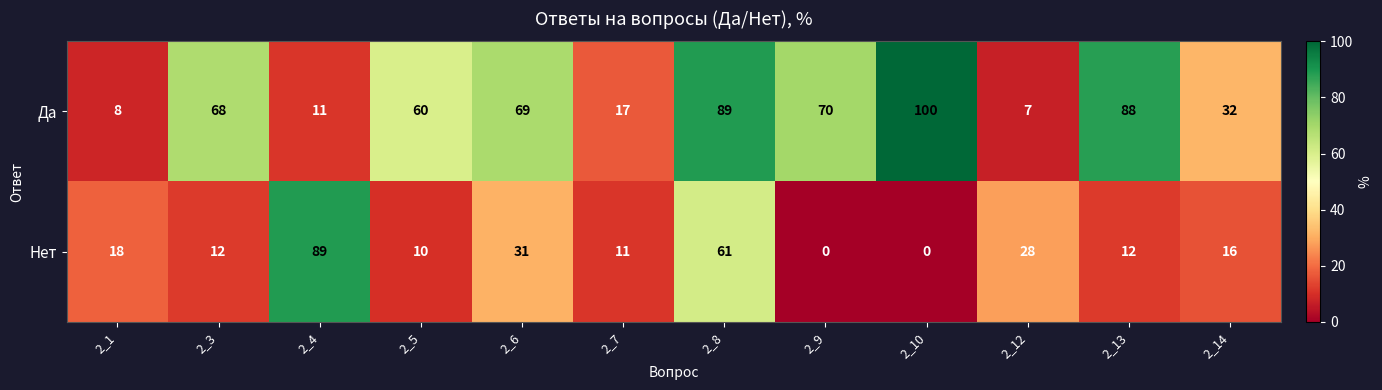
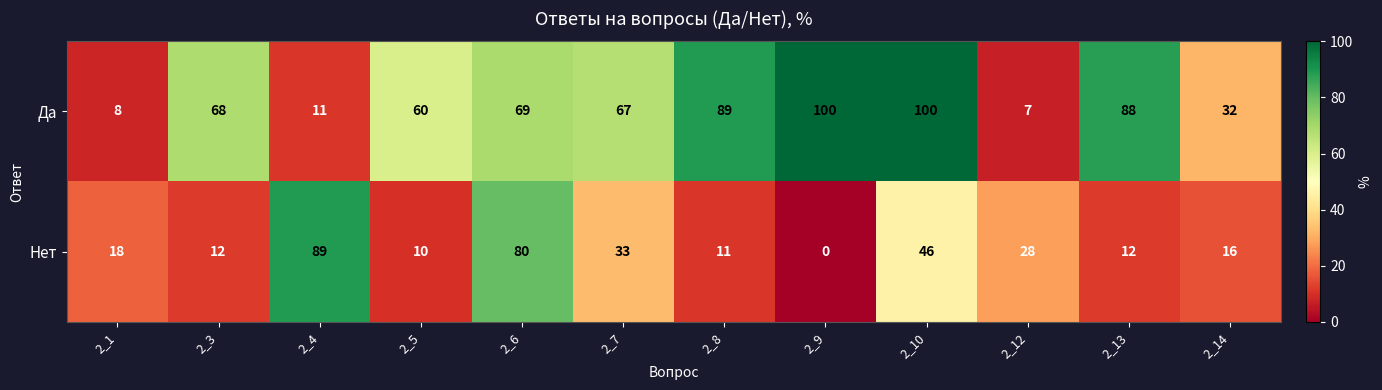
Да, 2_7: 17 -> 67
Да, 2_9: 70 -> 100
Нет, 2_6: 31 -> 80
Нет, 2_7: 11 -> 33
Нет, 2_8: 61 -> 11
Нет, 2_10: 0 -> 46
